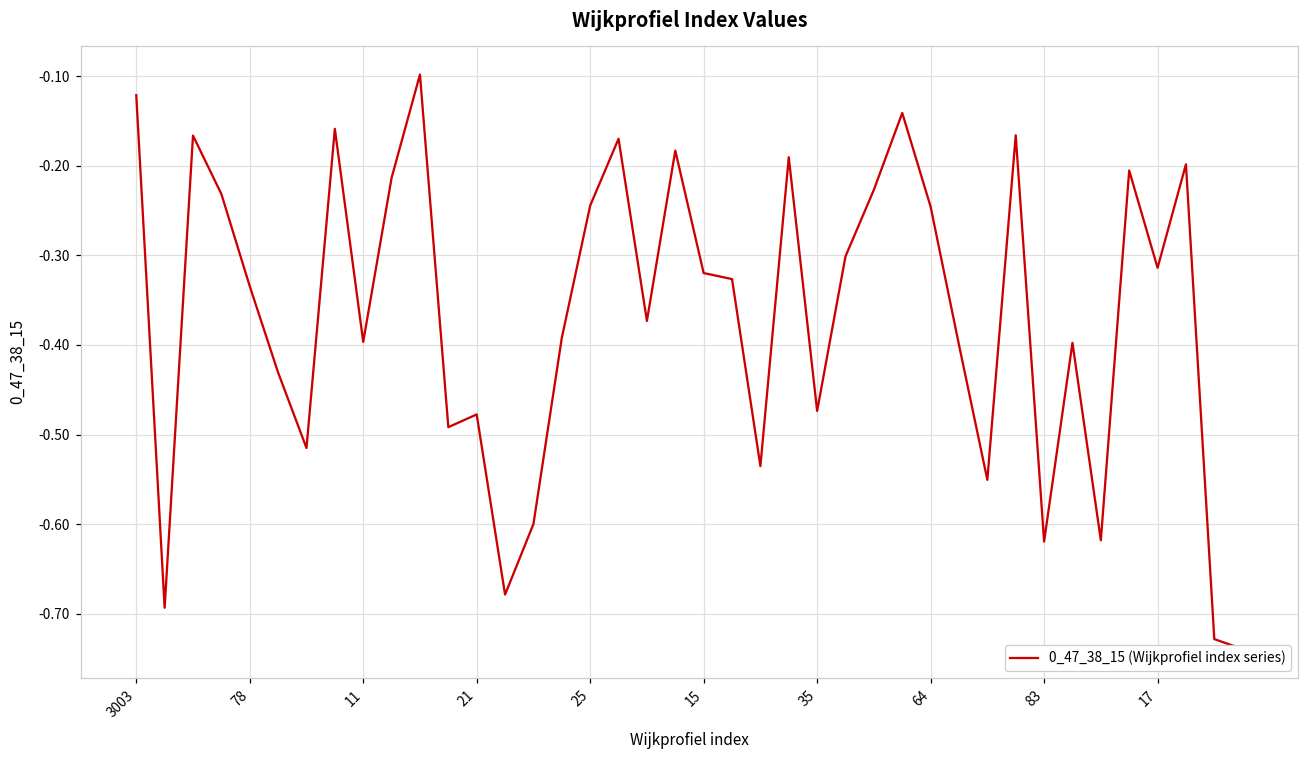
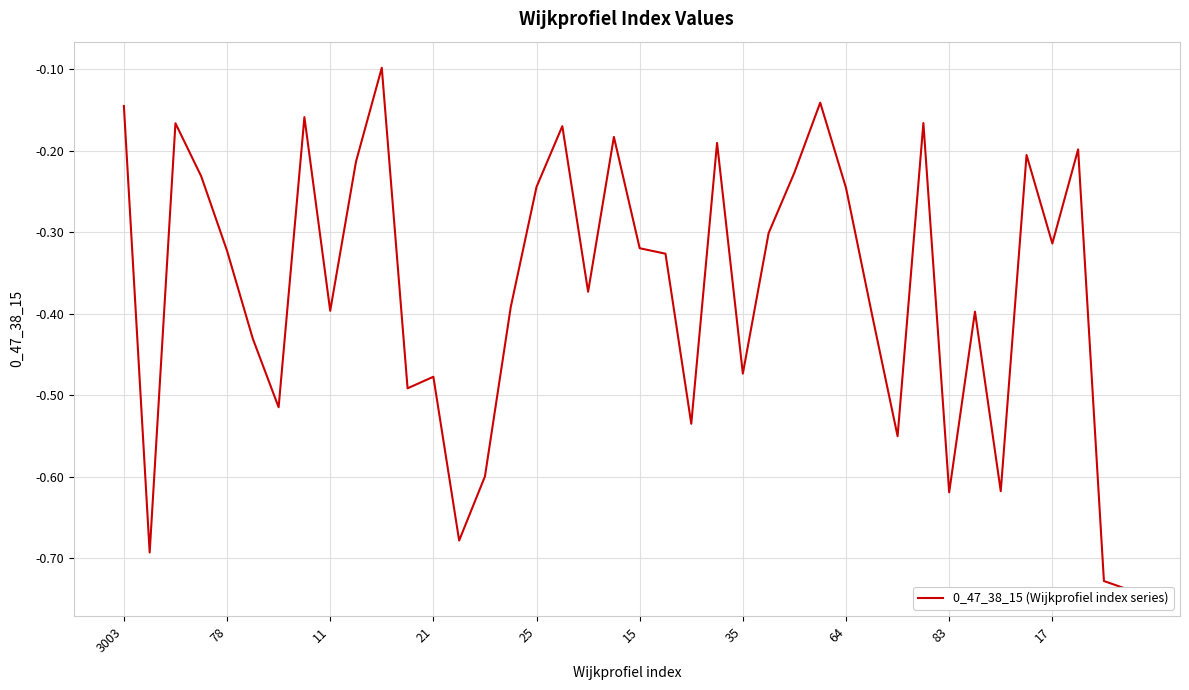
3003: -0.12 -> -0.15
78: -0.33 -> -0.32
